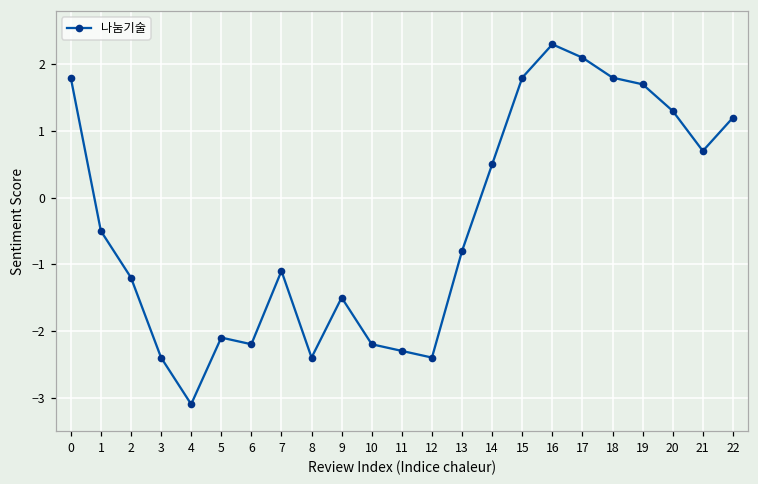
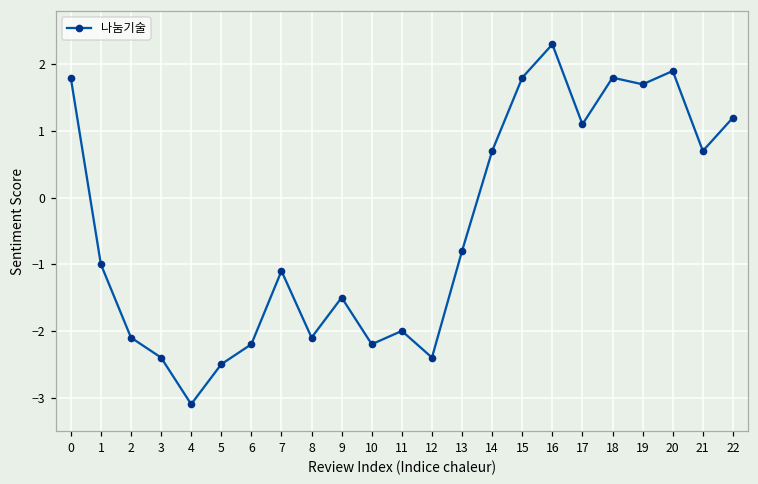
1: -0.5 -> -1.0
2: -1.2 -> -2.1
5: -2.1 -> -2.5
8: -2.4 -> -2.1
11: -2.3 -> -2.0
14: 0.5 -> 0.7
17: 2.1 -> 1.1
20: 1.3 -> 1.9
